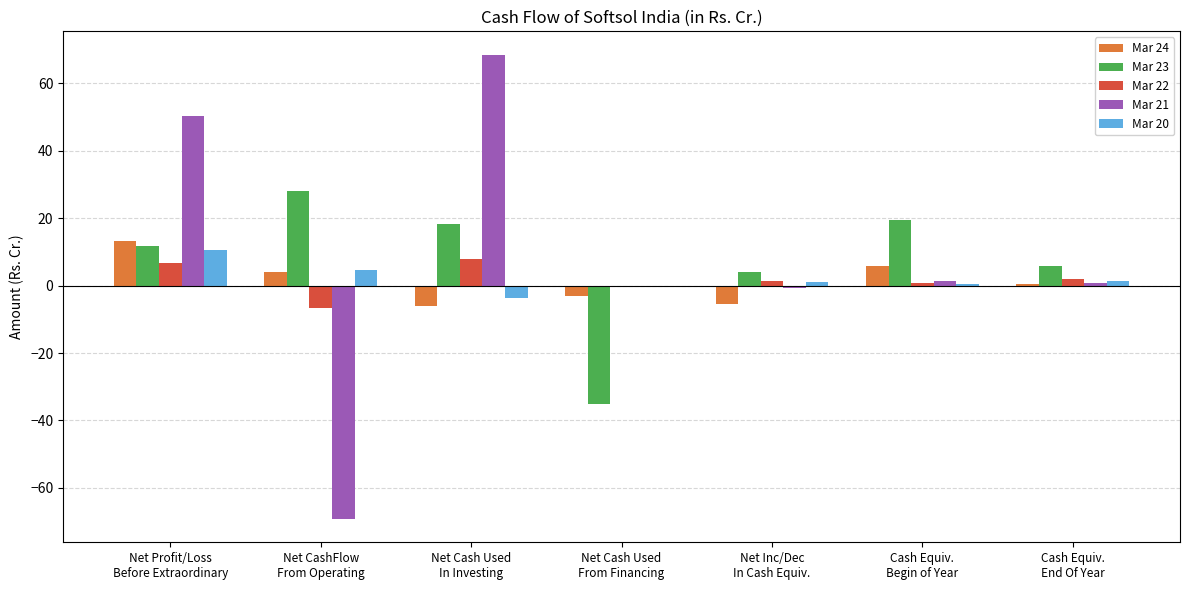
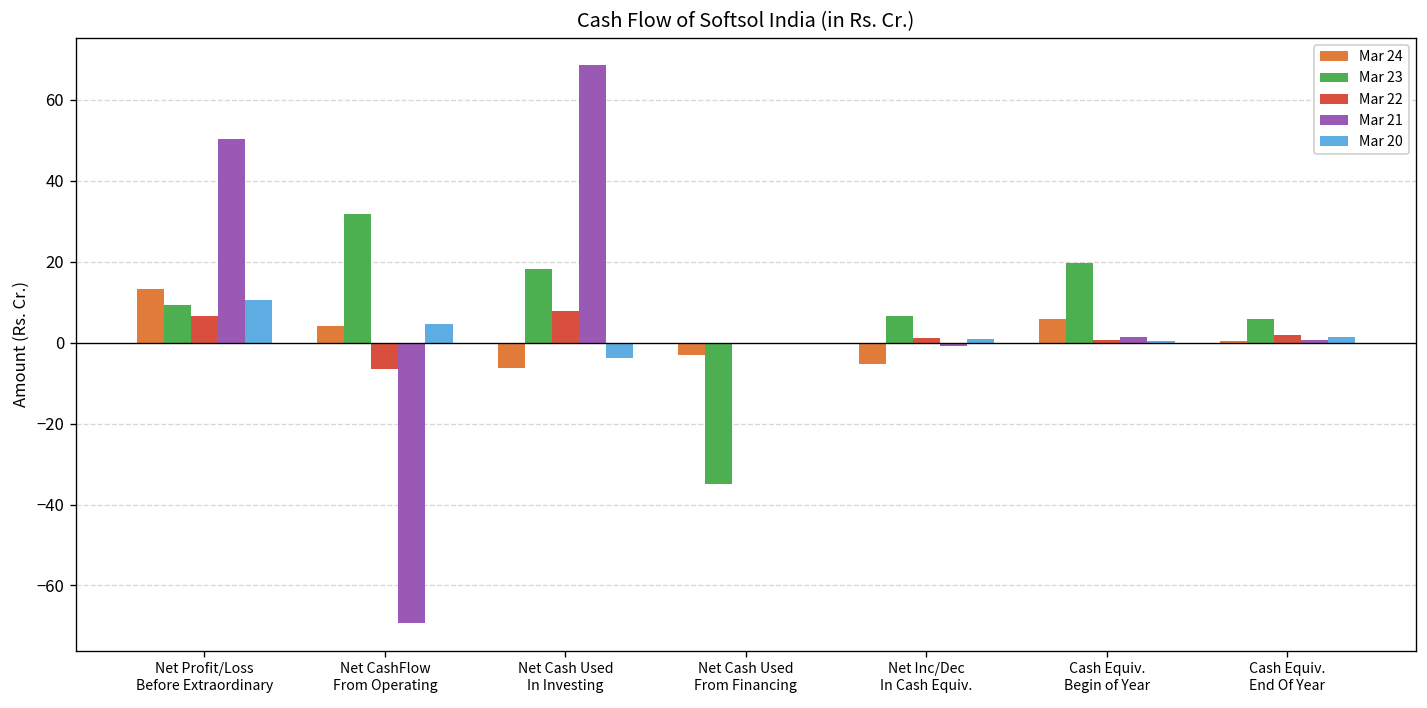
Mar 23, Net Profit/Loss Before Extraordinary: 12 -> 9
Mar 23, Net CashFlow From Operating: 28 -> 32
Mar 23, Net Inc/Dec In Cash Equiv.: 4 -> 7
